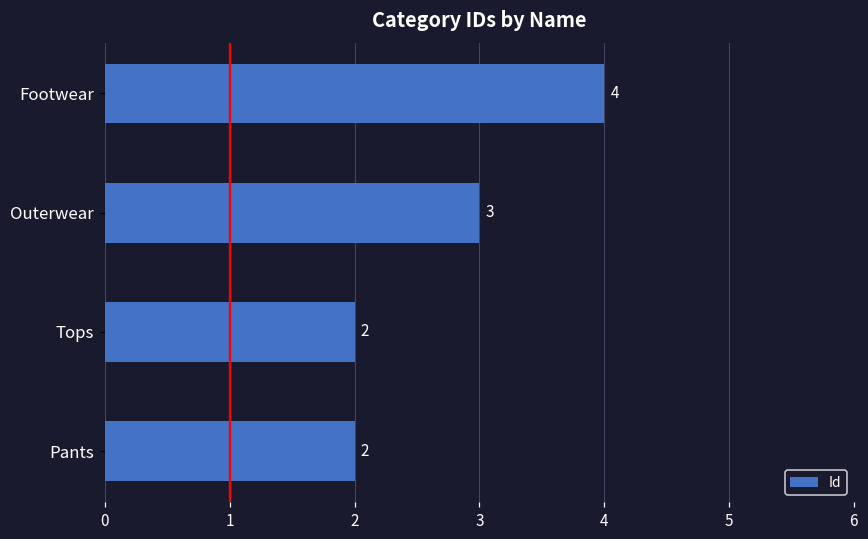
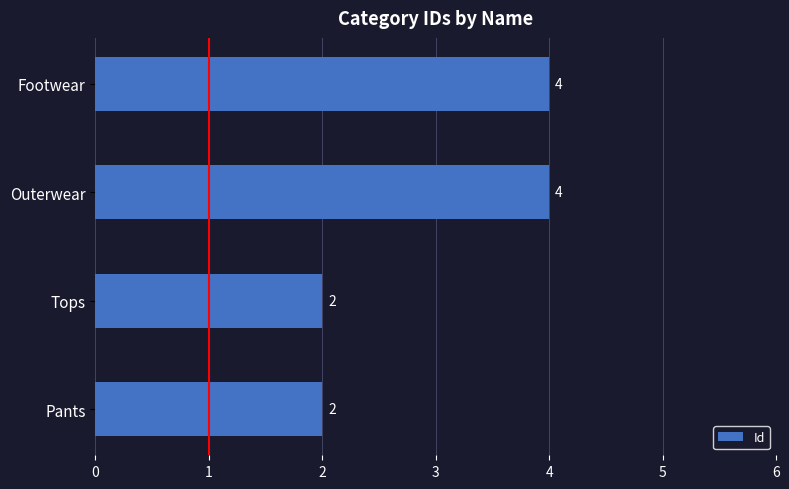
Outerwear: 3 -> 4
